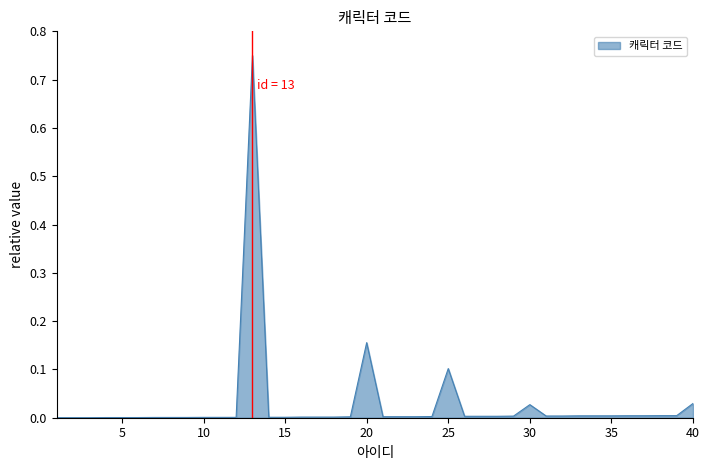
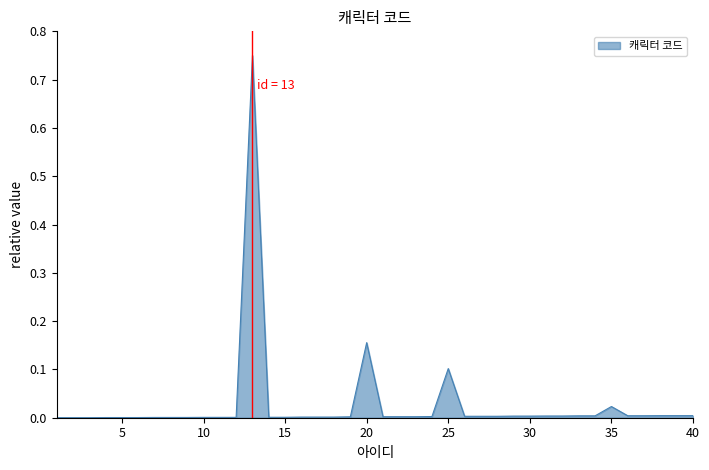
30: 0.03 -> 0.00
35: 0.00 -> 0.02
40: 0.03 -> 0.00
